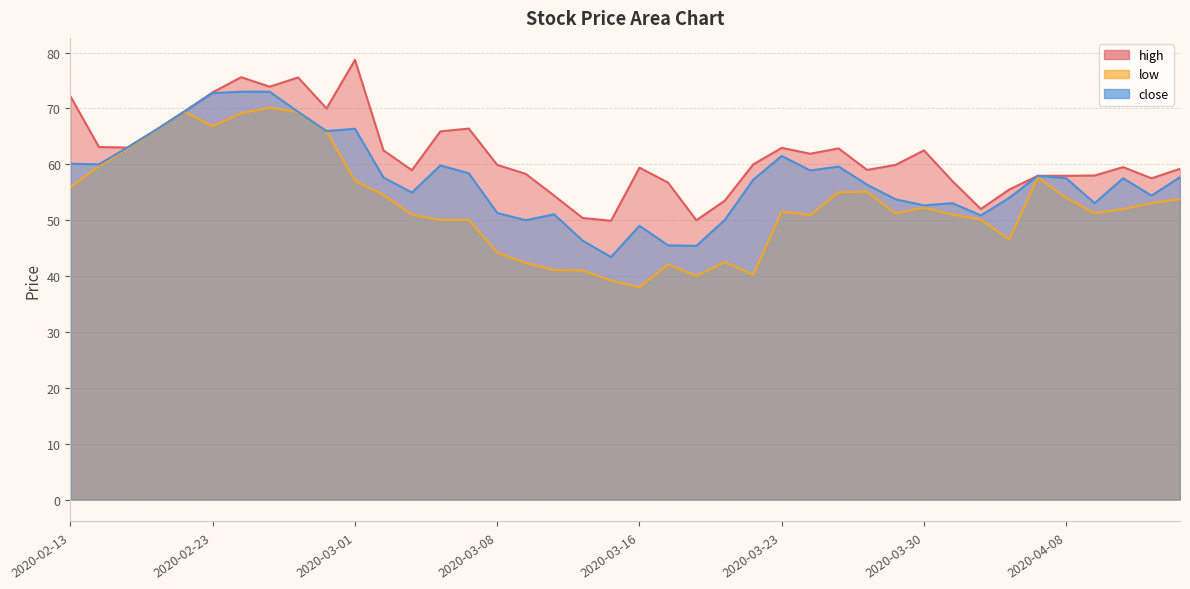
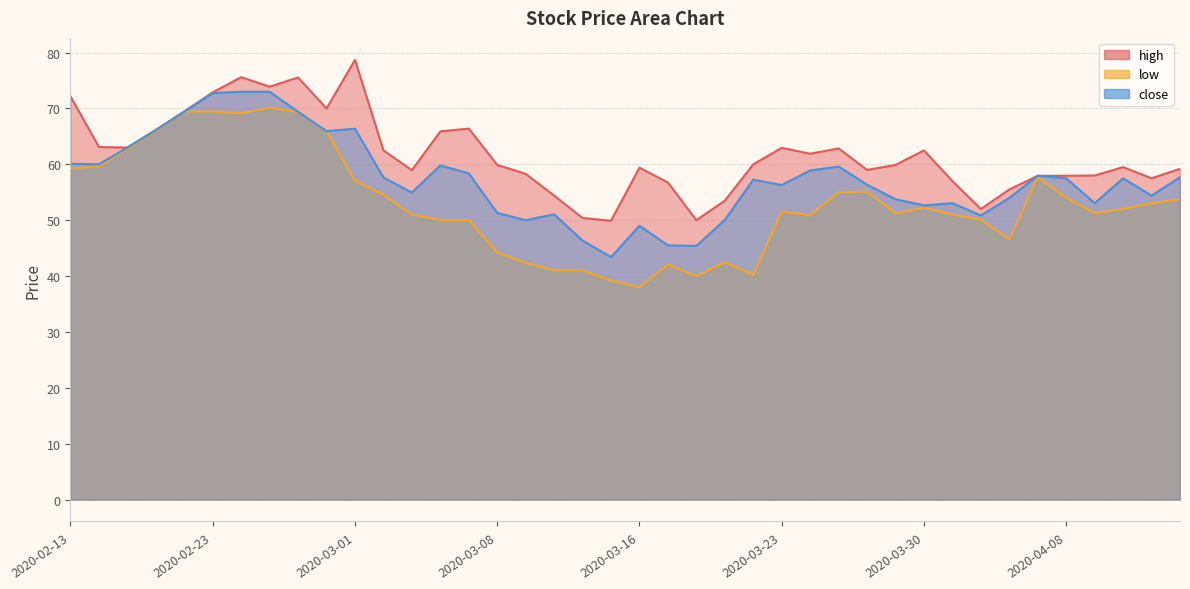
low, 2020-02-13: 56 -> 59
low, 2020-02-23: 67 -> 69
close, 2020-03-23: 62 -> 56
